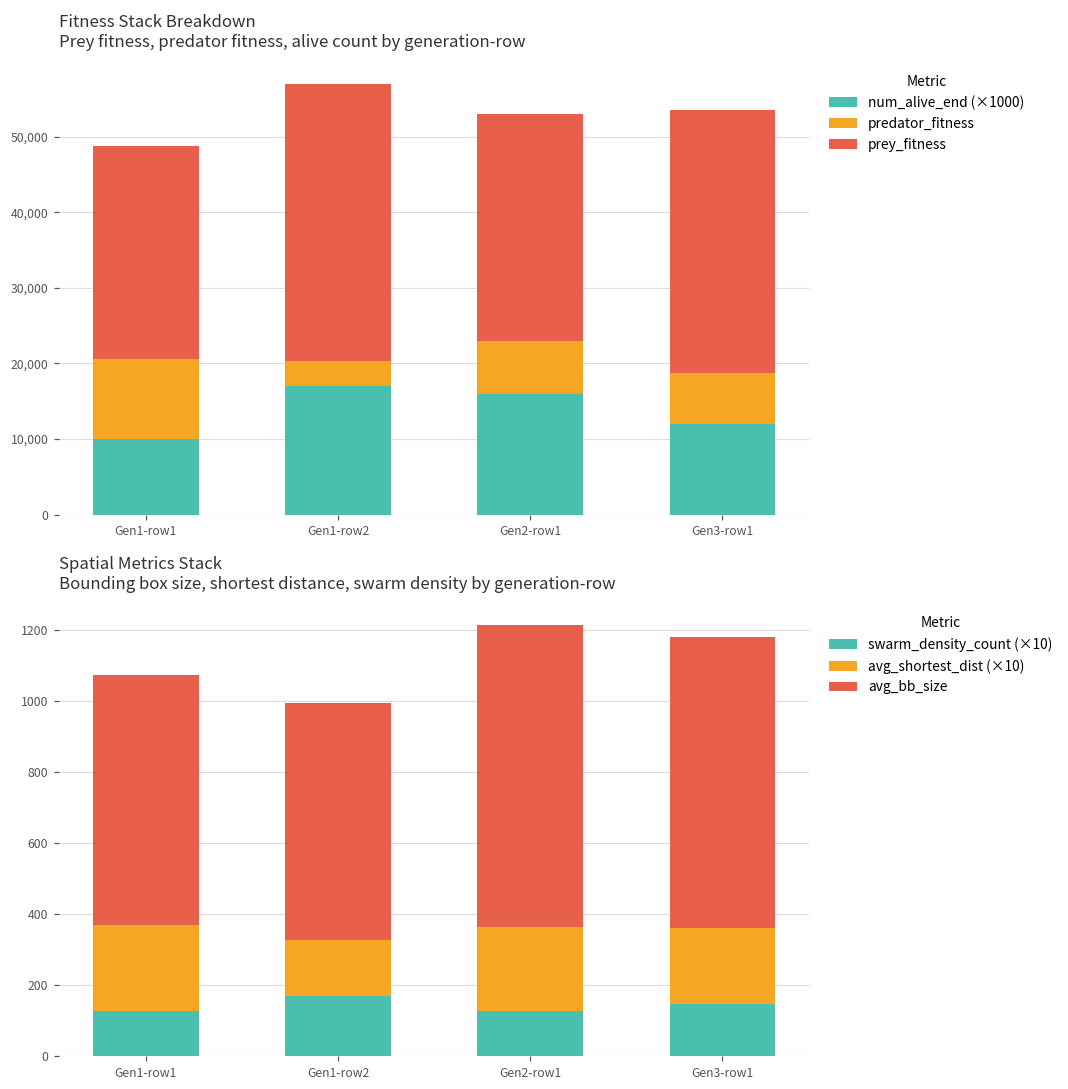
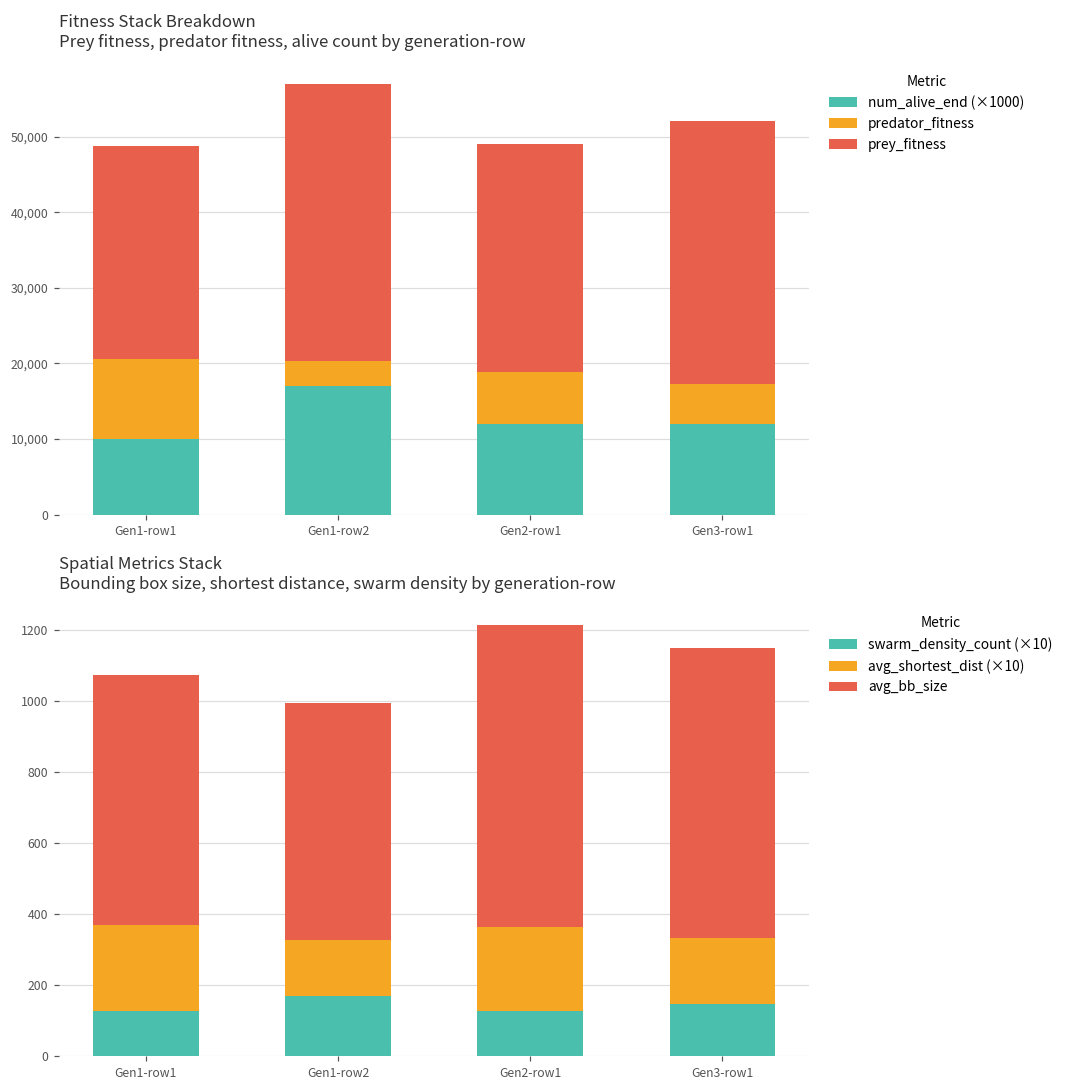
Fitness Stack Breakdown Prey fitness, predator fitness, alive count by generation-row, num_alive_end (×1000), Gen2-row1: 16,000 -> 12,000
Fitness Stack Breakdown Prey fitness, predator fitness, alive count by generation-row, predator_fitness, Gen3-row1: 7,000 -> 5,000
Spatial Metrics Stack Bounding box size, shortest distance, swarm density by generation-row, avg_shortest_dist (×10), Gen3-row1: 210 -> 180
